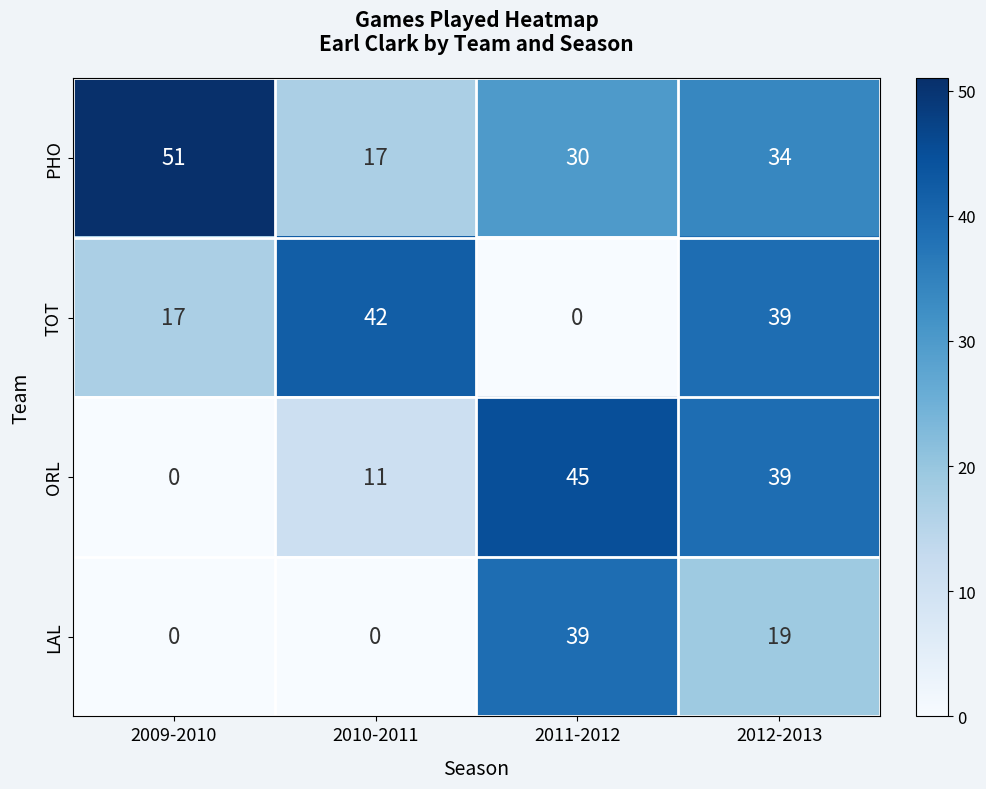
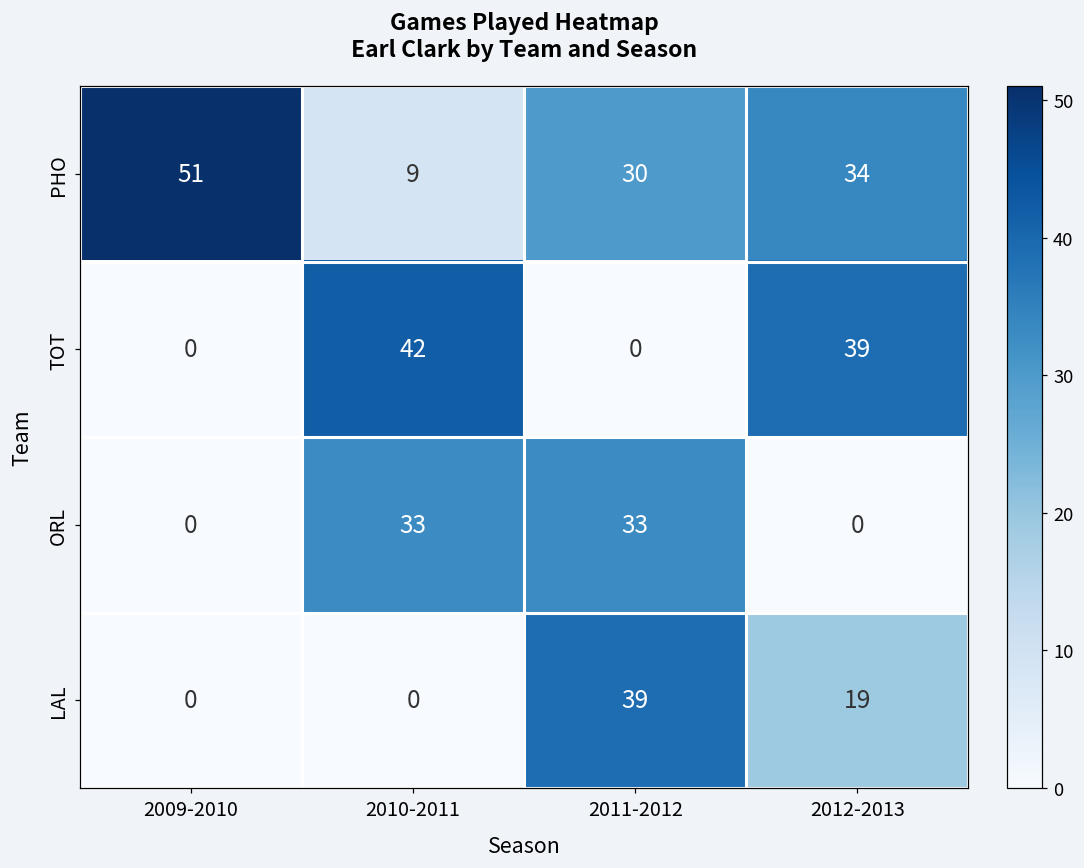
PHO, 2010-2011: 17 -> 9
TOT, 2009-2010: 17 -> 0
ORL, 2010-2011: 11 -> 33
ORL, 2011-2012: 45 -> 33
ORL, 2012-2013: 39 -> 0
